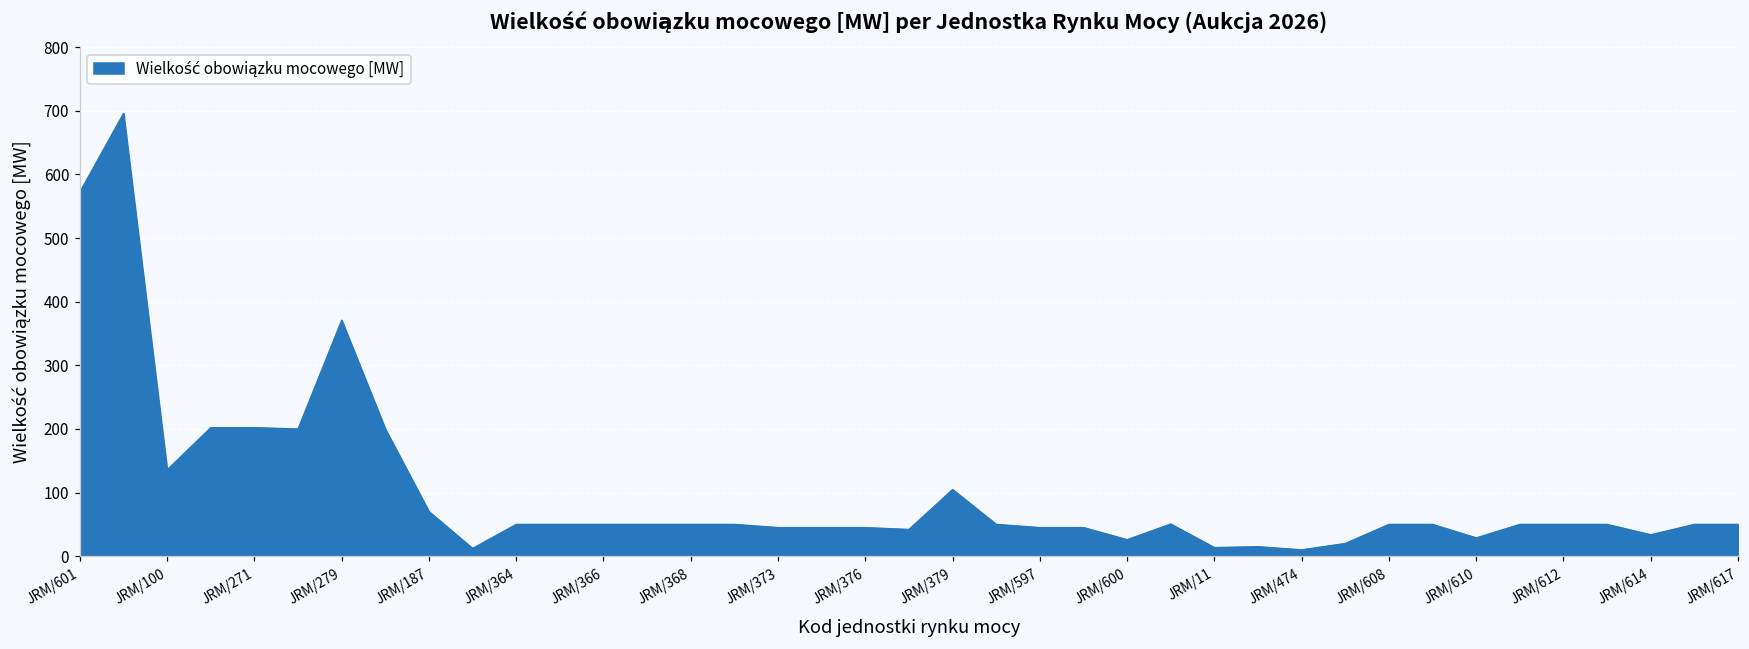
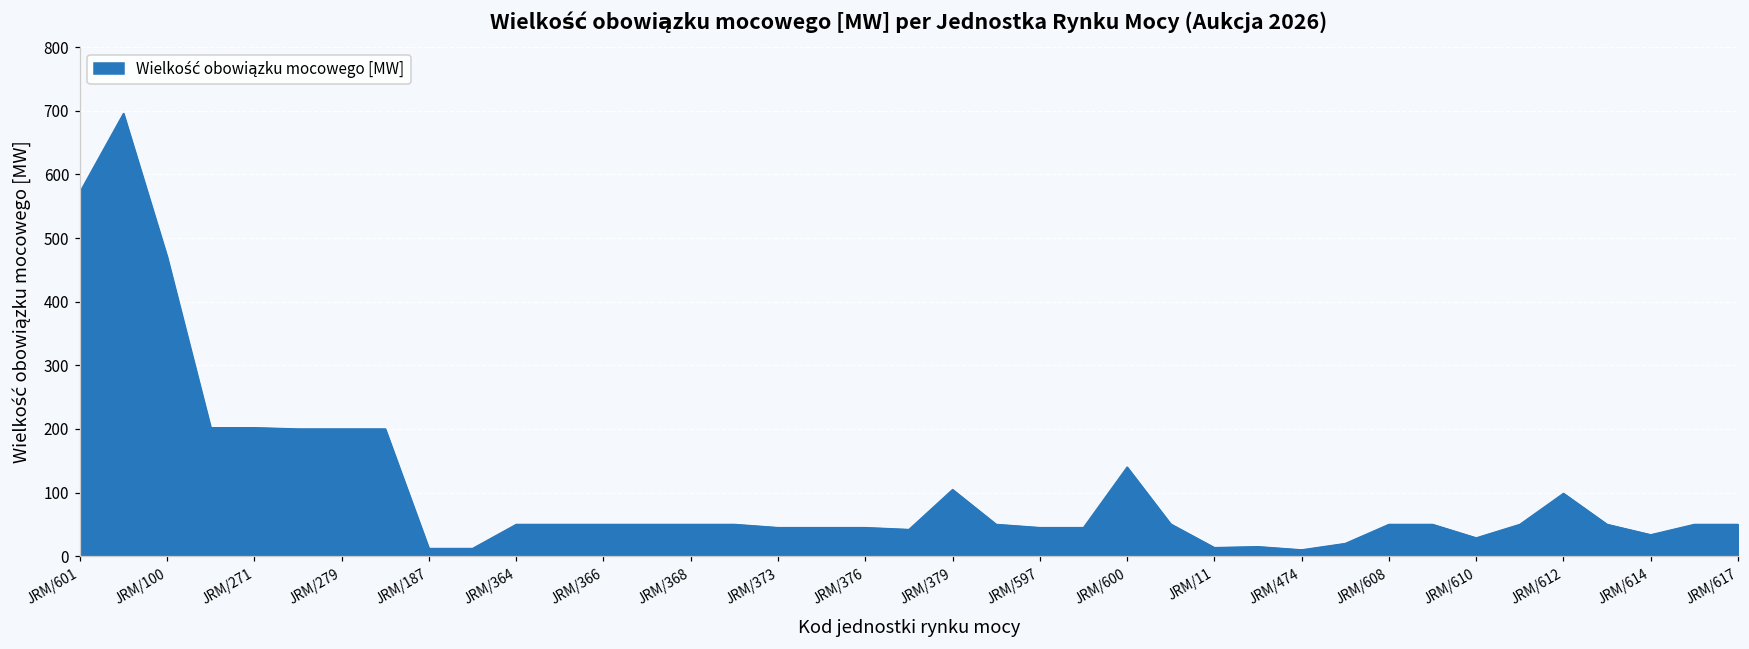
JRM/100: 140 -> 470
JRM/279: 370 -> 200
JRM/187: 70 -> 10
JRM/600: 30 -> 140
JRM/612: 50 -> 100
